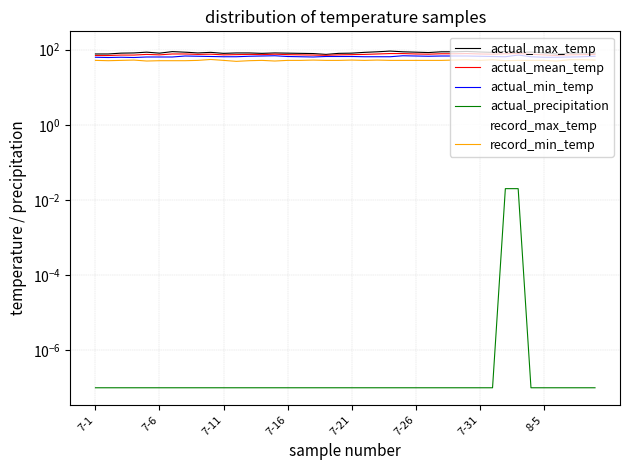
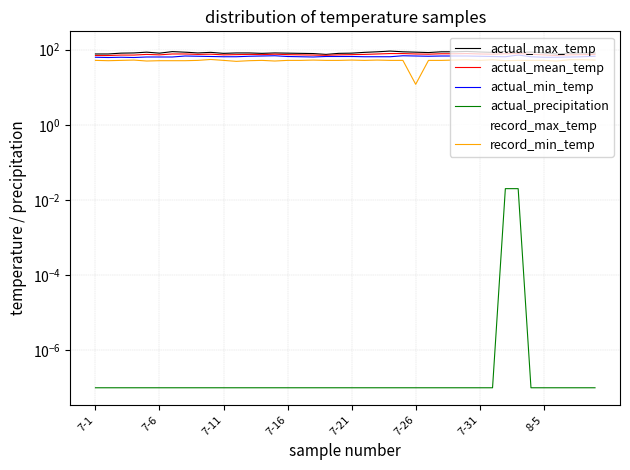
record_min_temp, 7-26: 50 -> 12
